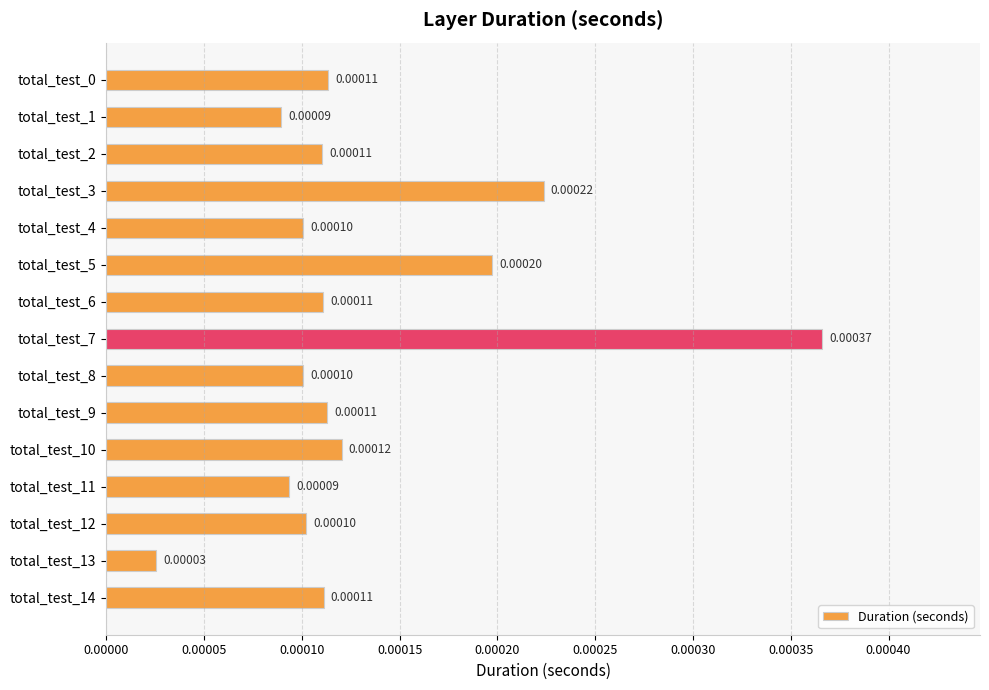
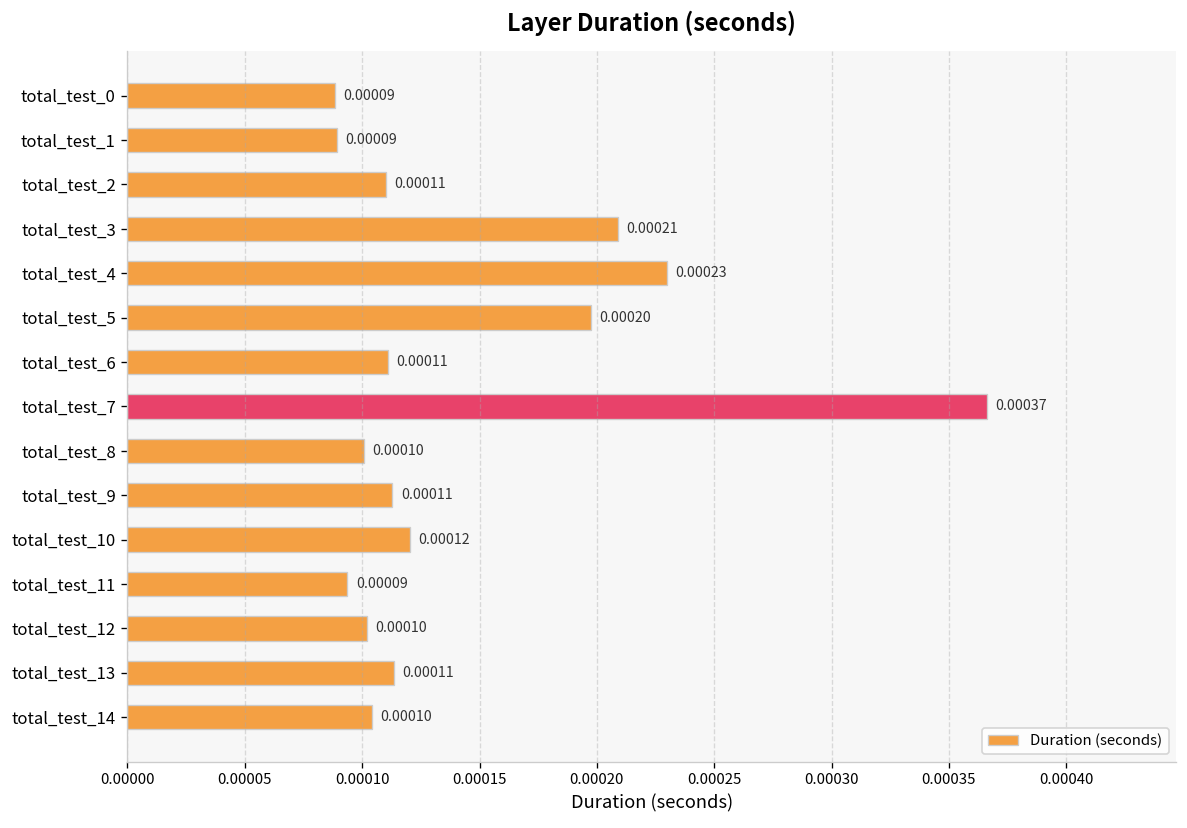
total_test_0: 0.00011 -> 0.00009
total_test_3: 0.00022 -> 0.00021
total_test_4: 0.00010 -> 0.00023
total_test_13: 0.00003 -> 0.00011
total_test_14: 0.00011 -> 0.00010
